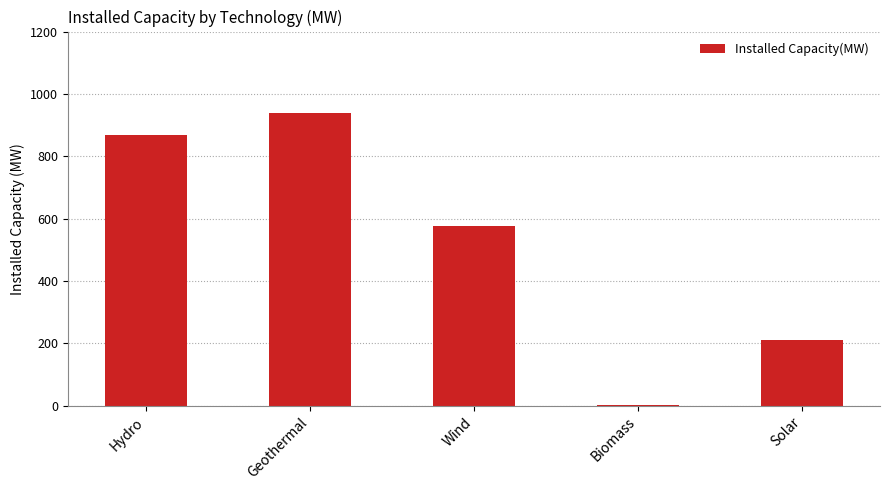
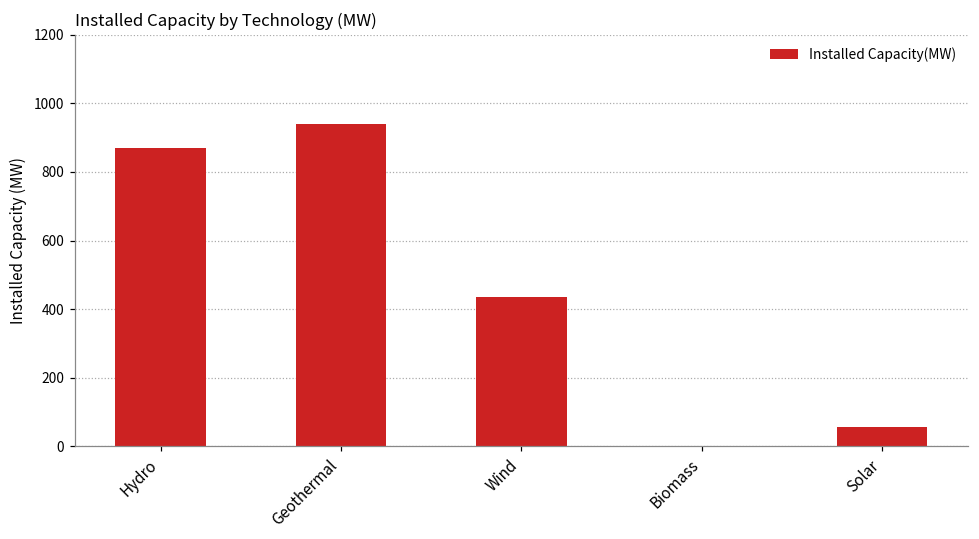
Wind: 580 -> 440
Solar: 210 -> 60
